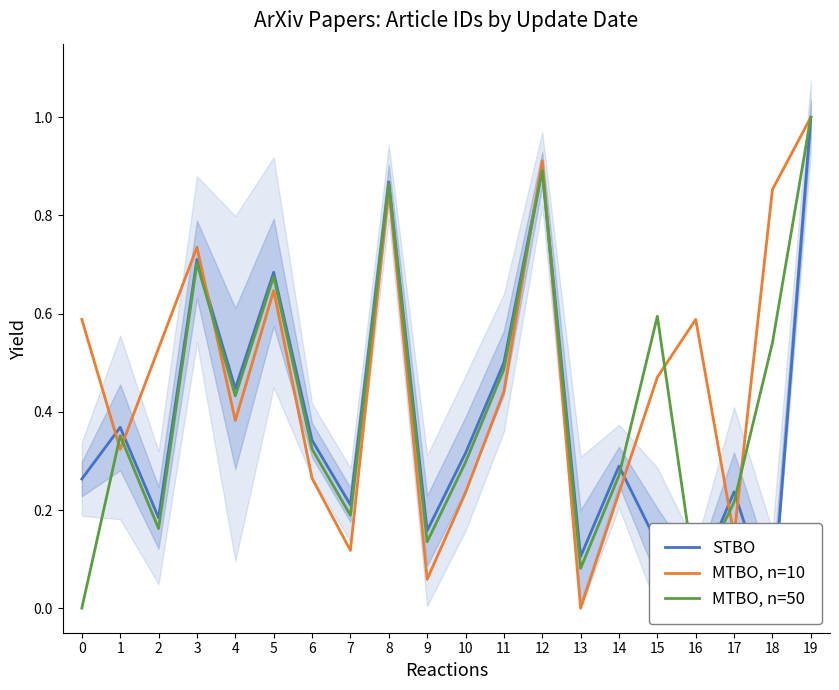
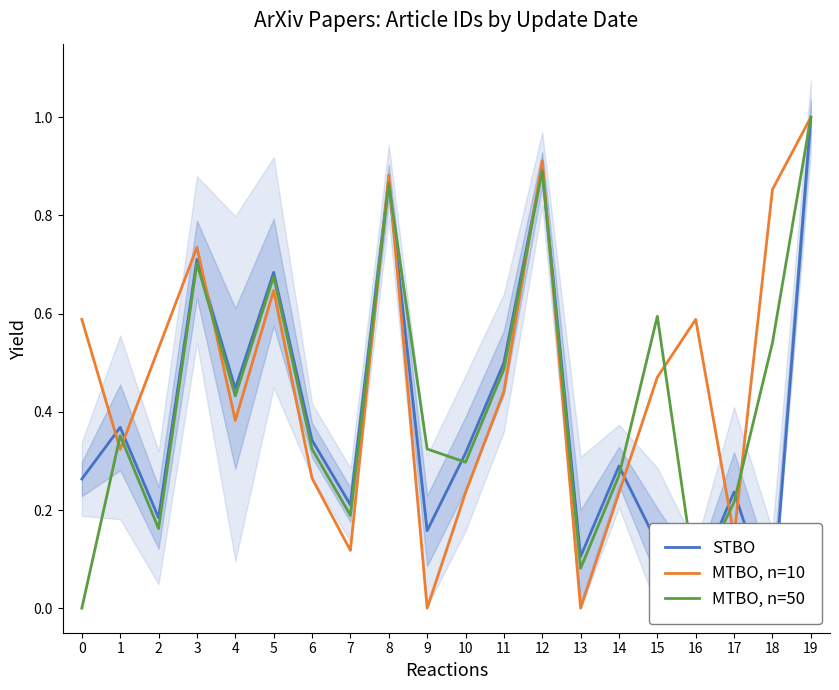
MTBO, n=10, 8: 0.85 -> 0.88
MTBO, n=10, 9: 0.06 -> 0.00
MTBO, n=50, 9: 0.14 -> 0.32
